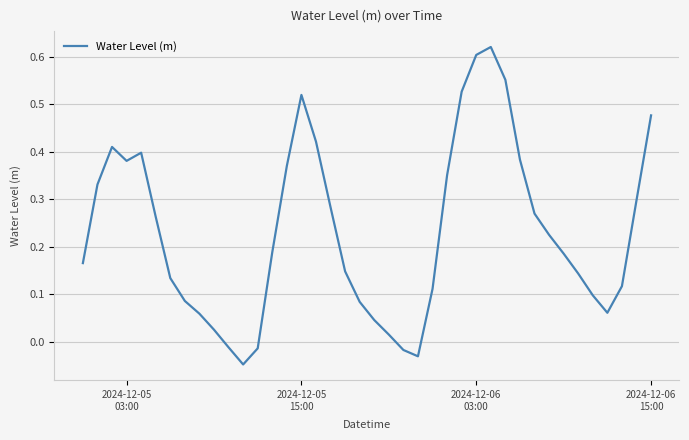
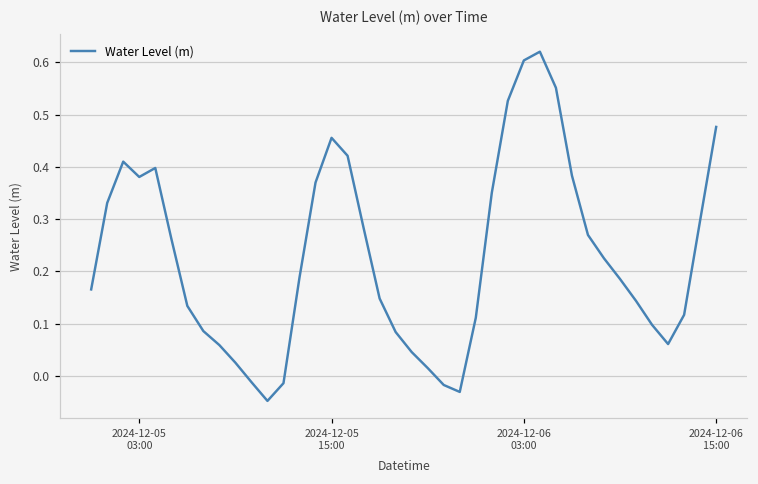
2024-12-05 15:00: 0.52 -> 0.46
